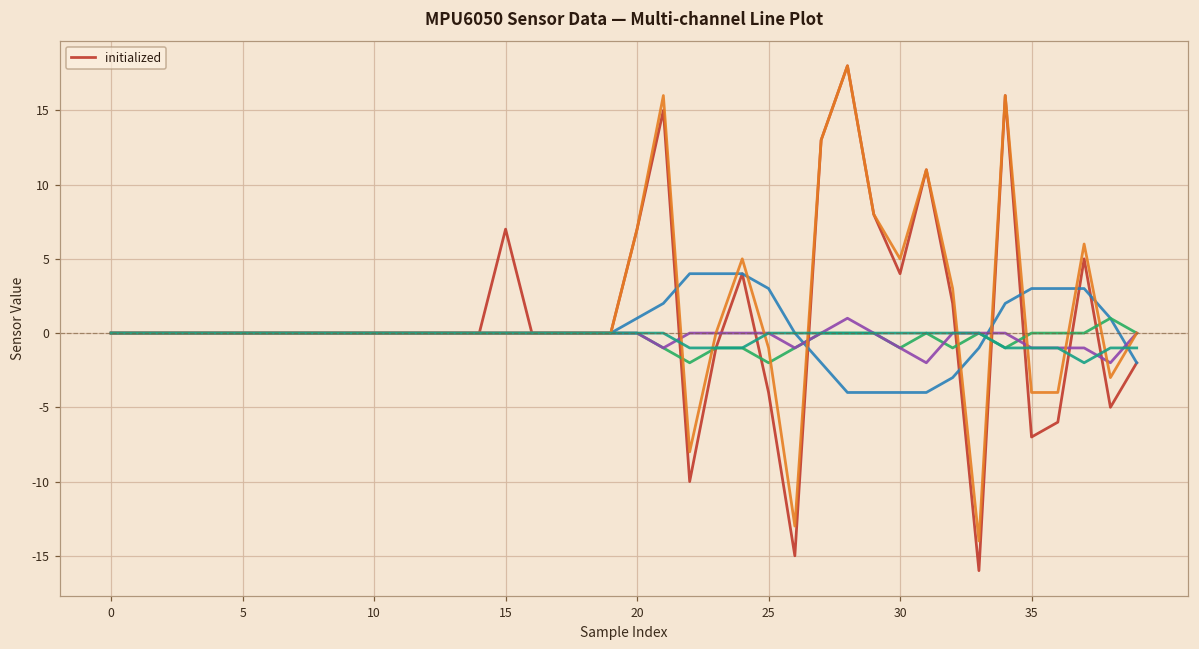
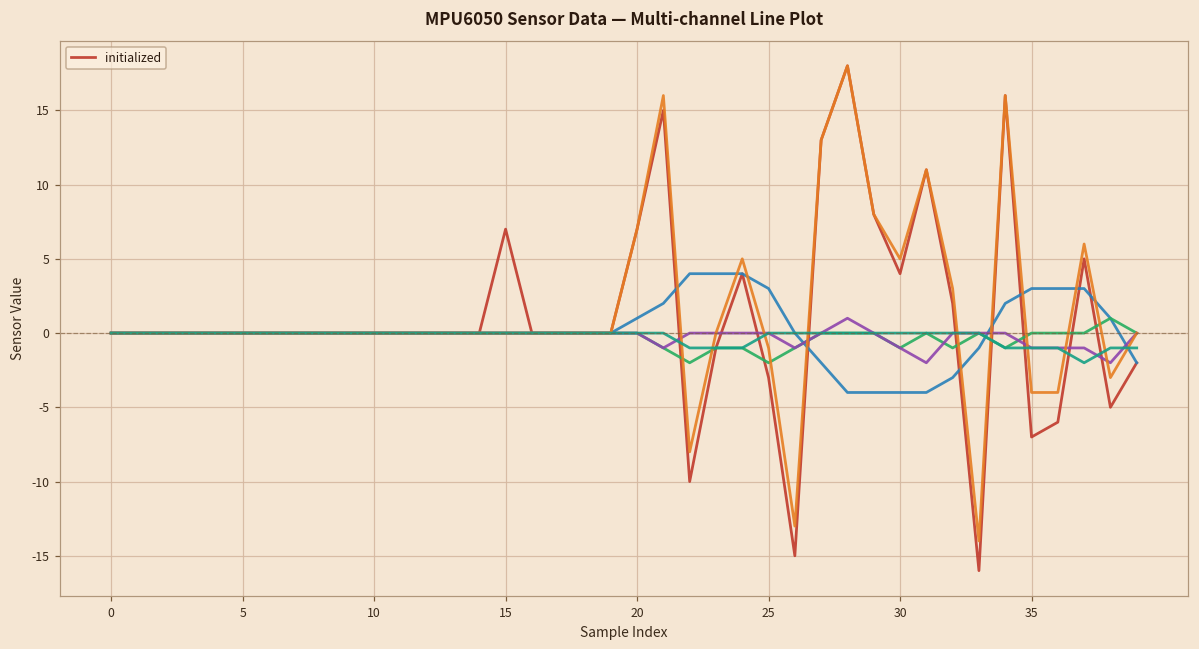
initialized, 25: -4 -> -3
